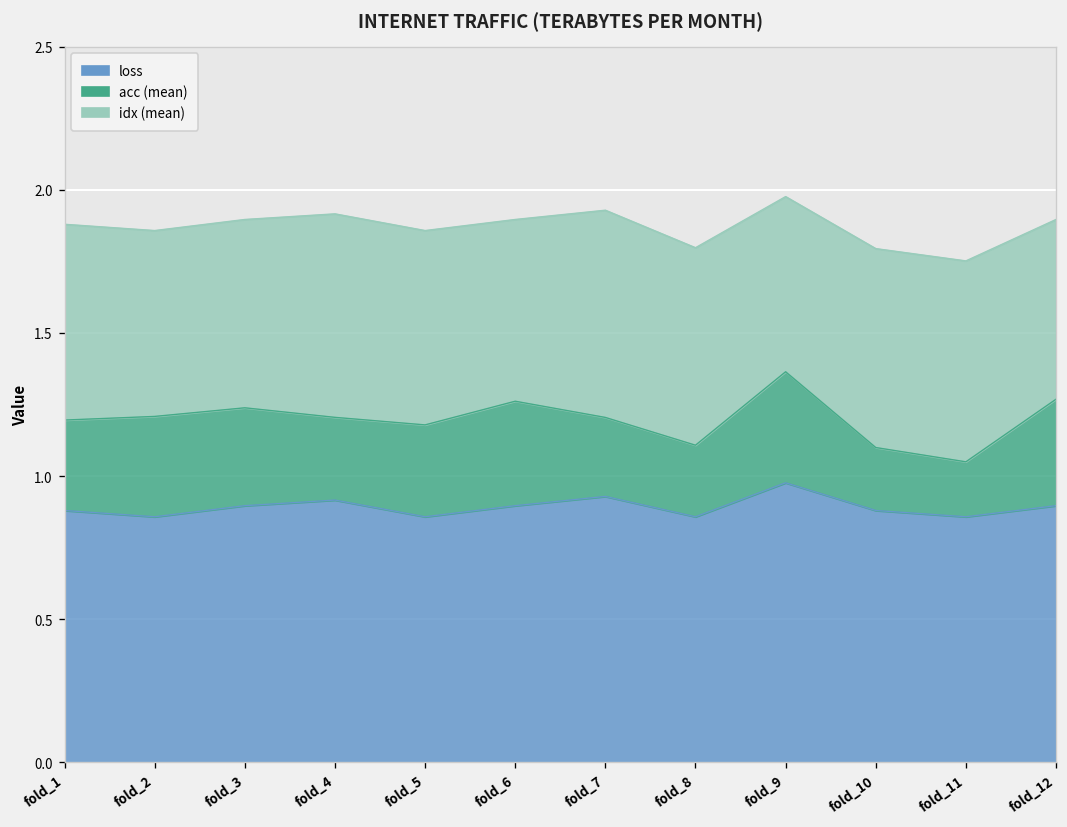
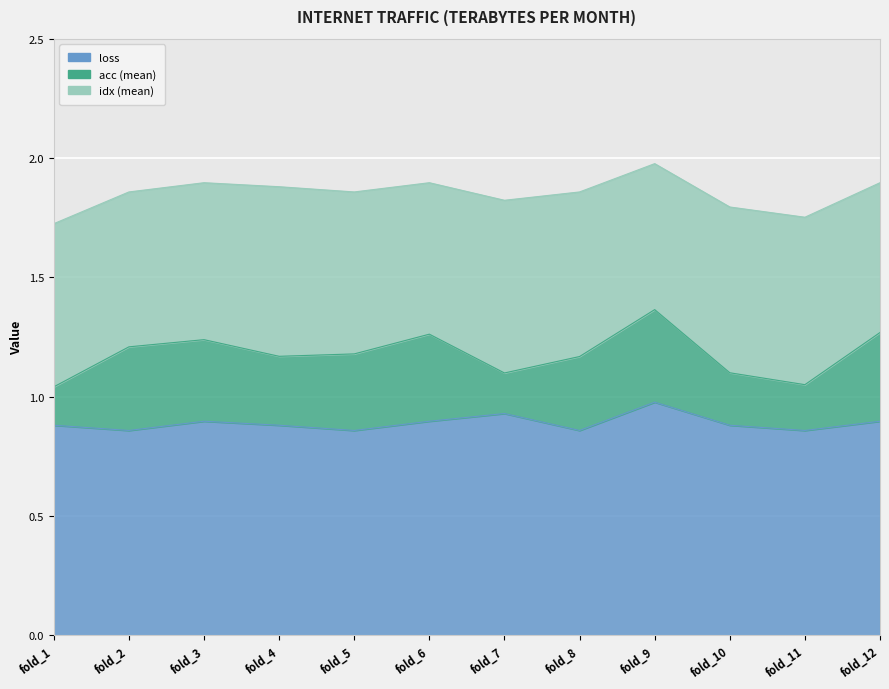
acc (mean), fold_1: 0.32 -> 0.16
loss, fold_4: 0.92 -> 0.88
acc (mean), fold_7: 0.28 -> 0.17
acc (mean), fold_8: 0.25 -> 0.31
